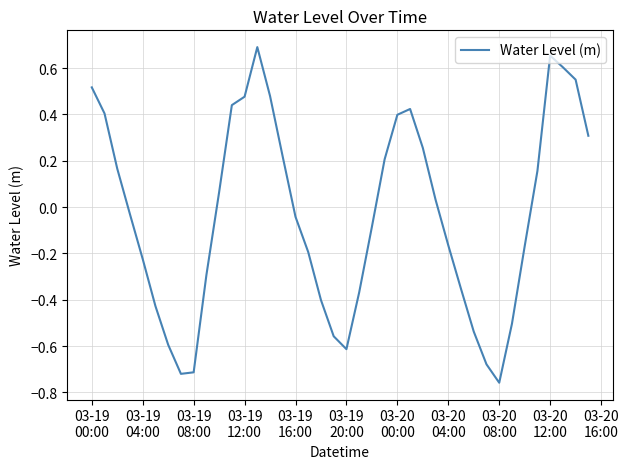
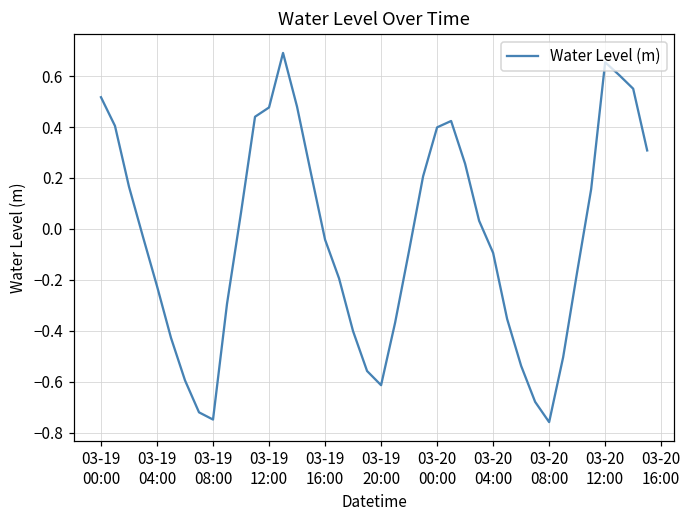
03-19 08:00: -0.71 -> -0.75
03-20 04:00: -0.17 -> -0.09
